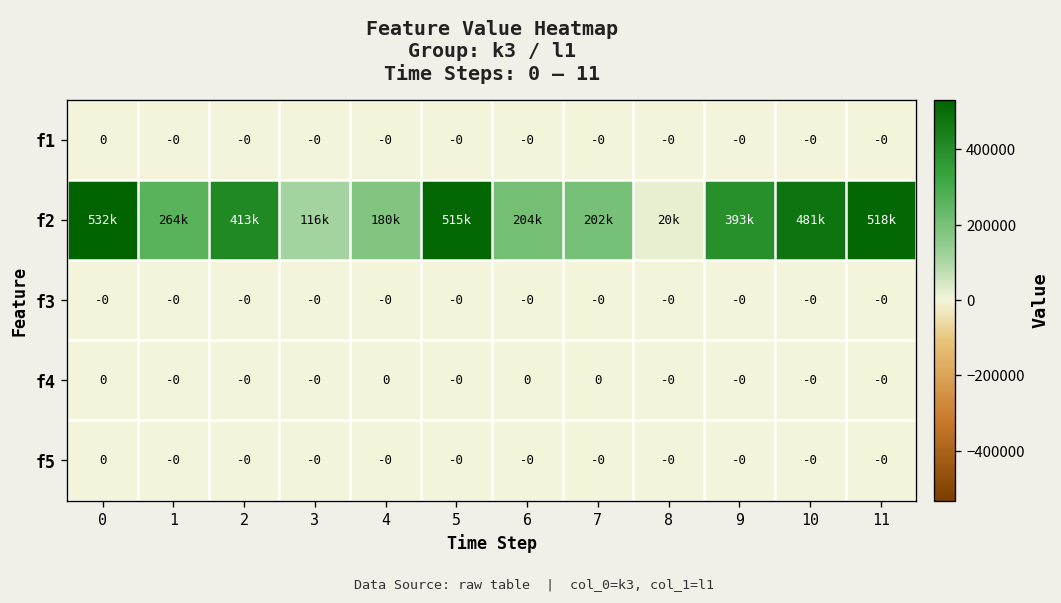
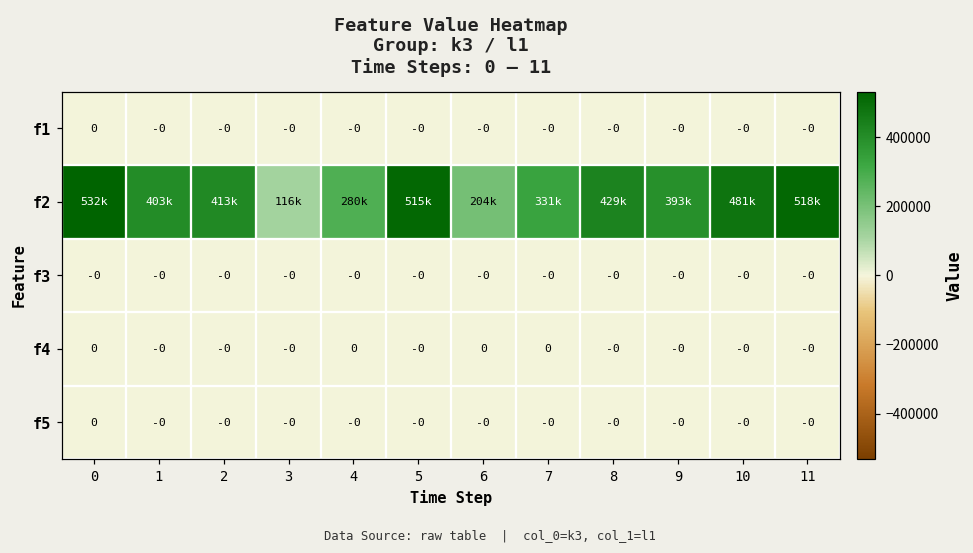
f2, 1: 264k -> 403k
f2, 4: 180k -> 280k
f2, 7: 202k -> 331k
f2, 8: 20k -> 429k
